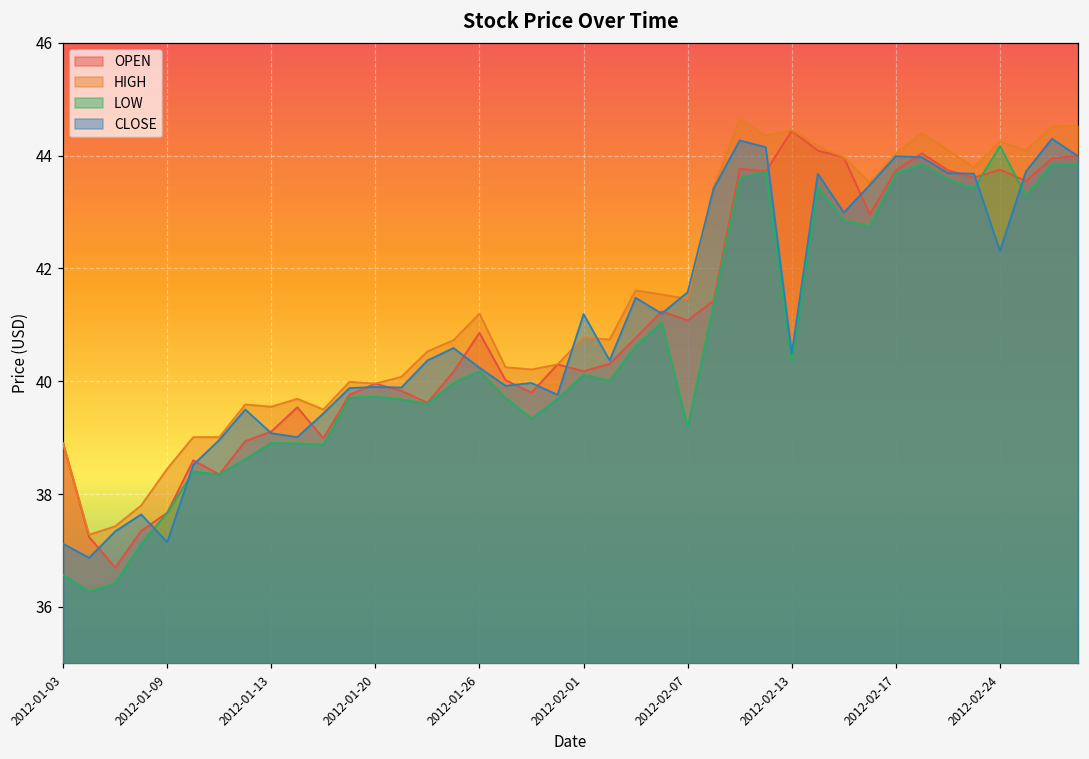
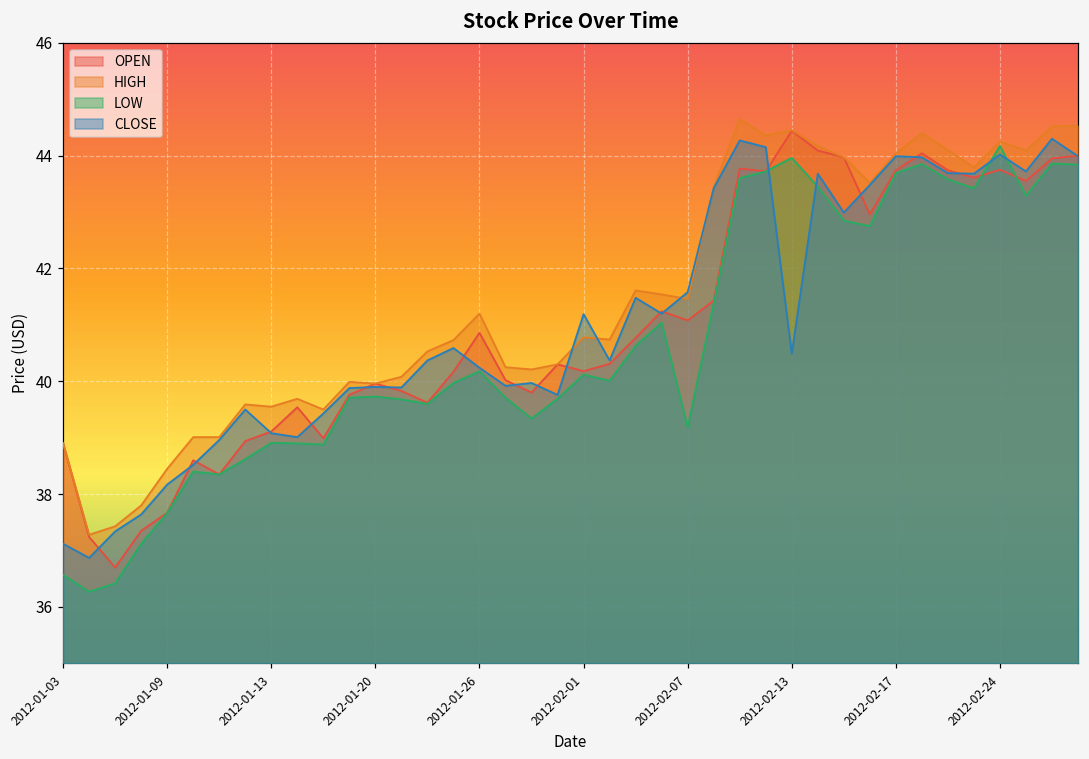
CLOSE, 2012-01-09: 37.2 -> 38.2
LOW, 2012-02-13: 40.4 -> 44.0
CLOSE, 2012-02-24: 42.3 -> 44.0
